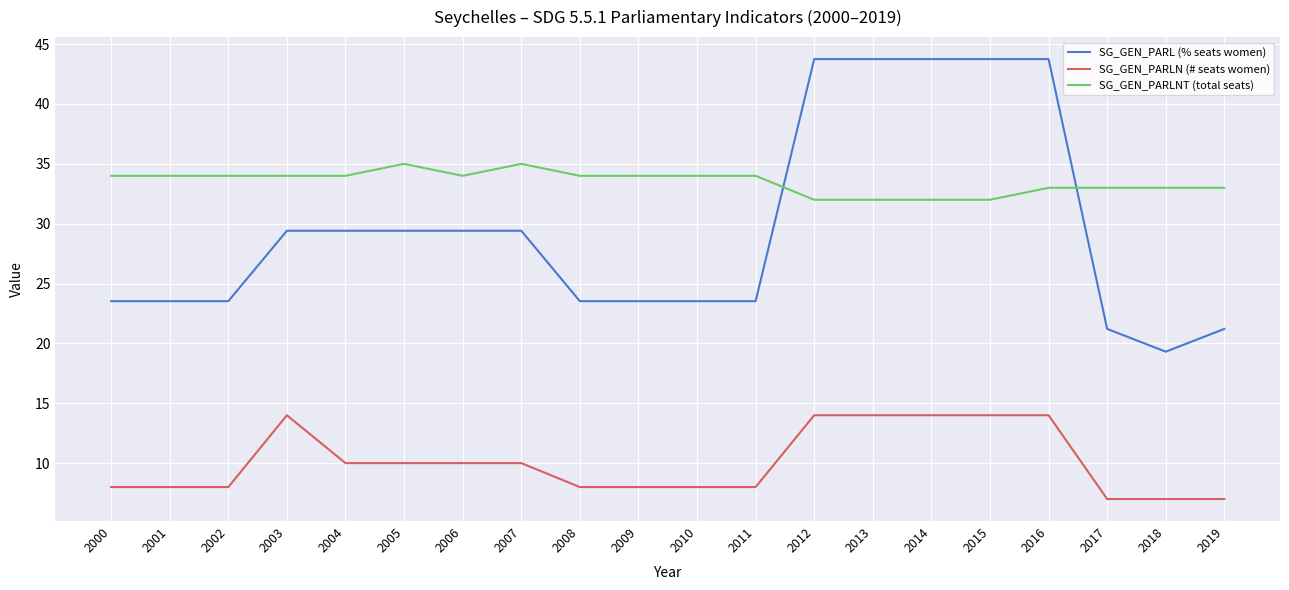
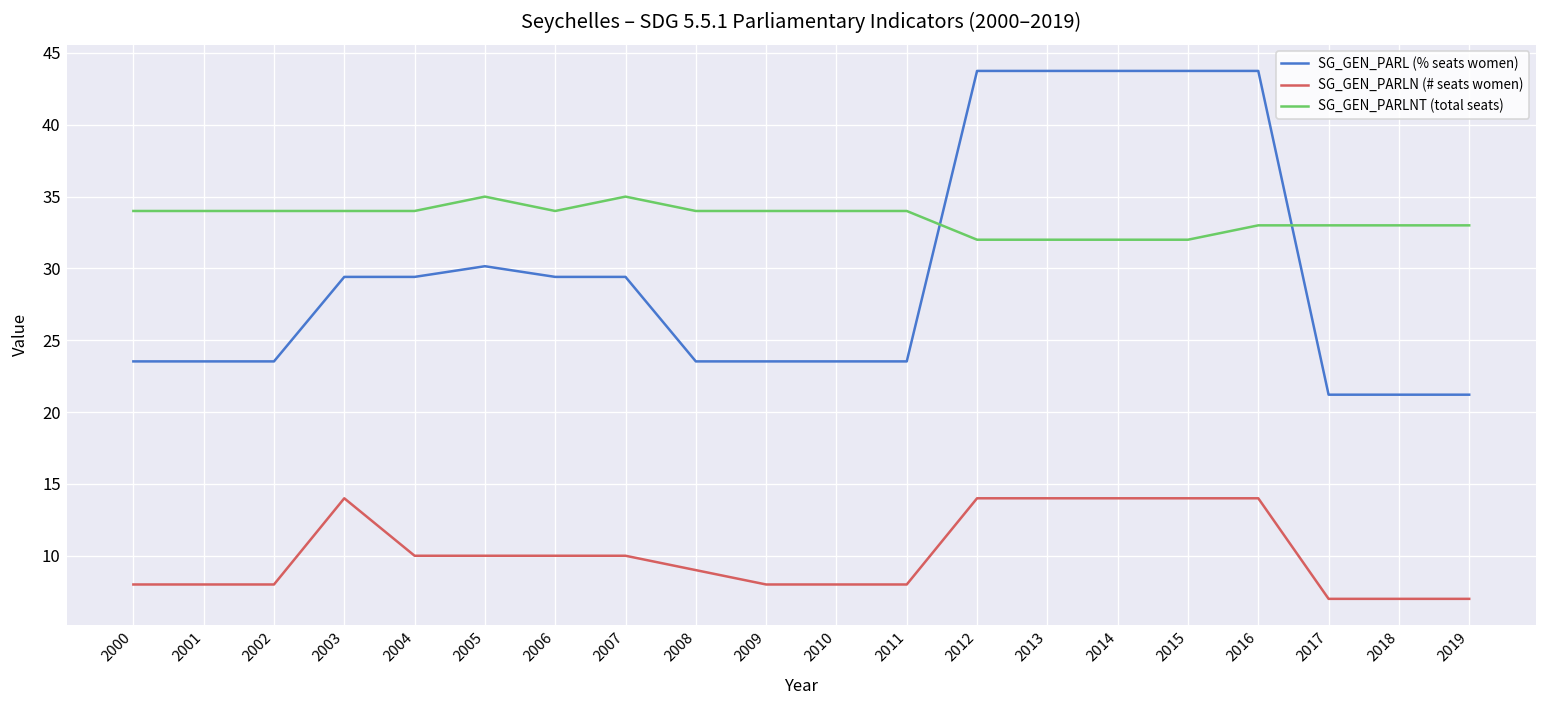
SG_GEN_PARL (% seats women), 2005: 29.4 -> 30.2
SG_GEN_PARLN (# seats women), 2008: 8 -> 9
SG_GEN_PARL (% seats women), 2018: 19.3 -> 21.2
